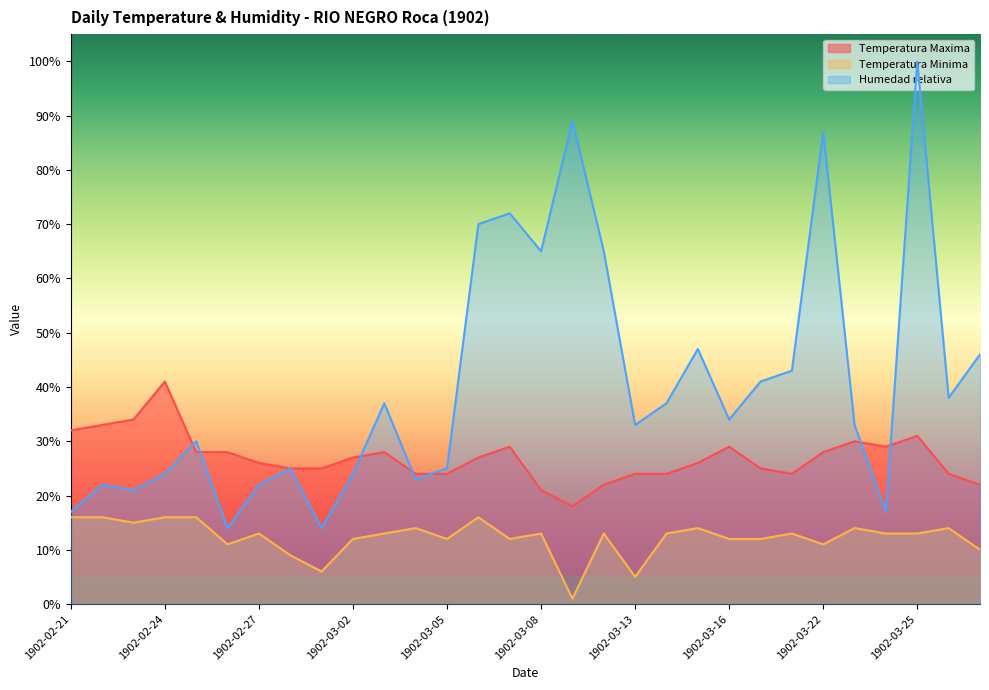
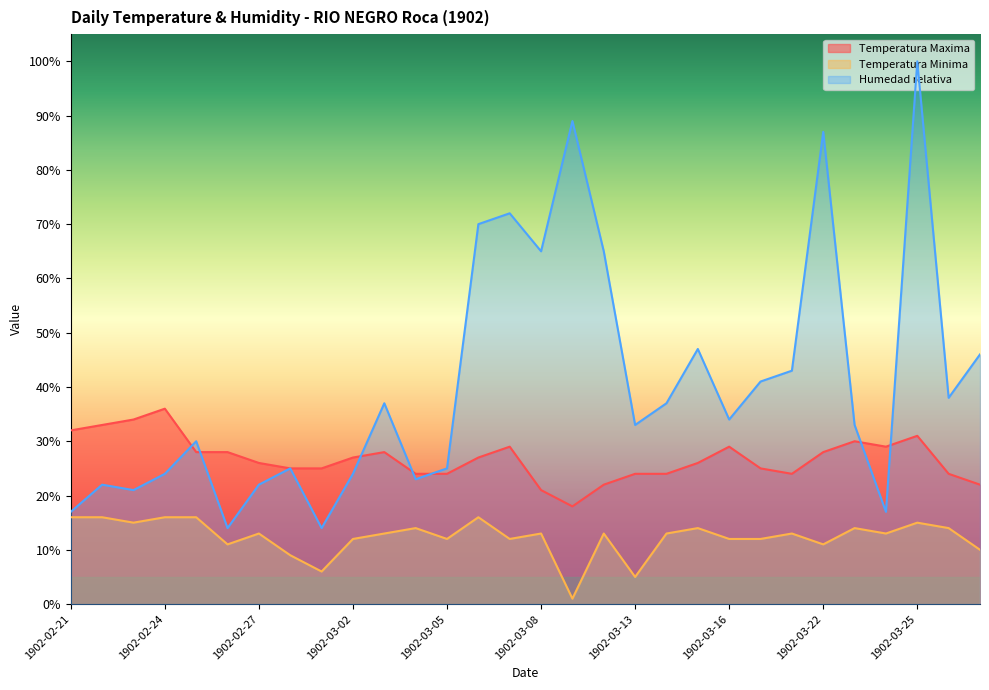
Temperatura Maxima, 1902-02-24: 41% -> 36%
Temperatura Minima, 1902-03-25: 13% -> 15%
